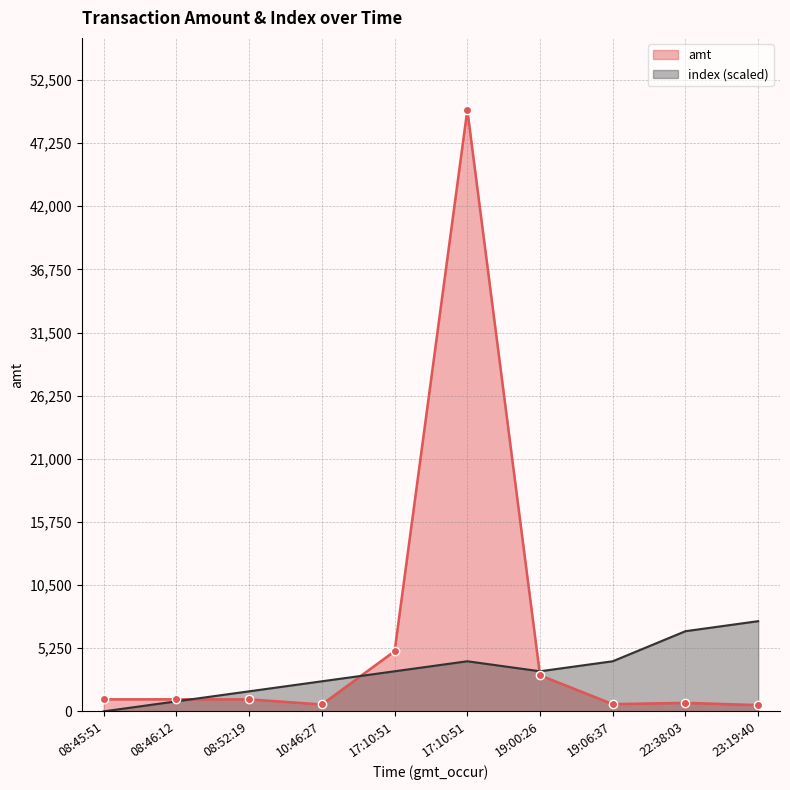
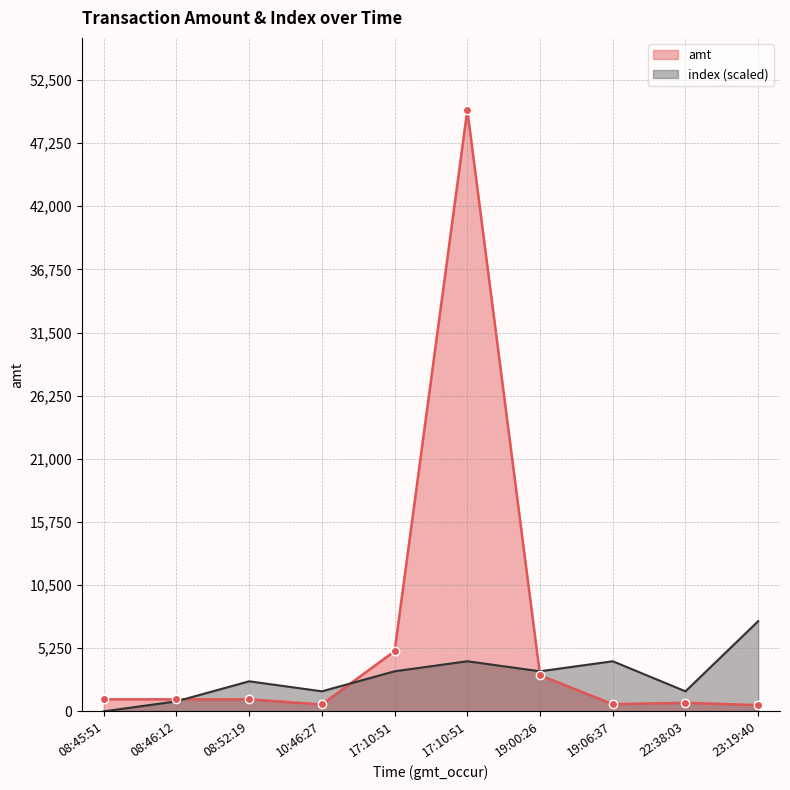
index (scaled), 08:52:19: 1,700 -> 2,500
index (scaled), 10:46:27: 2,500 -> 1,700
index (scaled), 22:38:03: 6,700 -> 1,700
